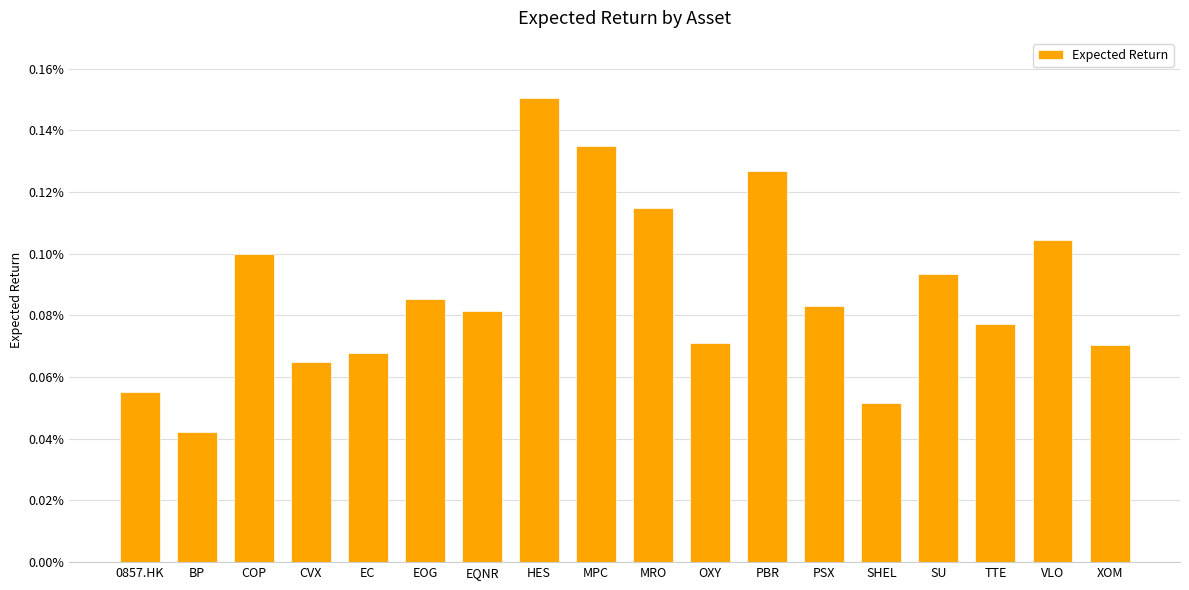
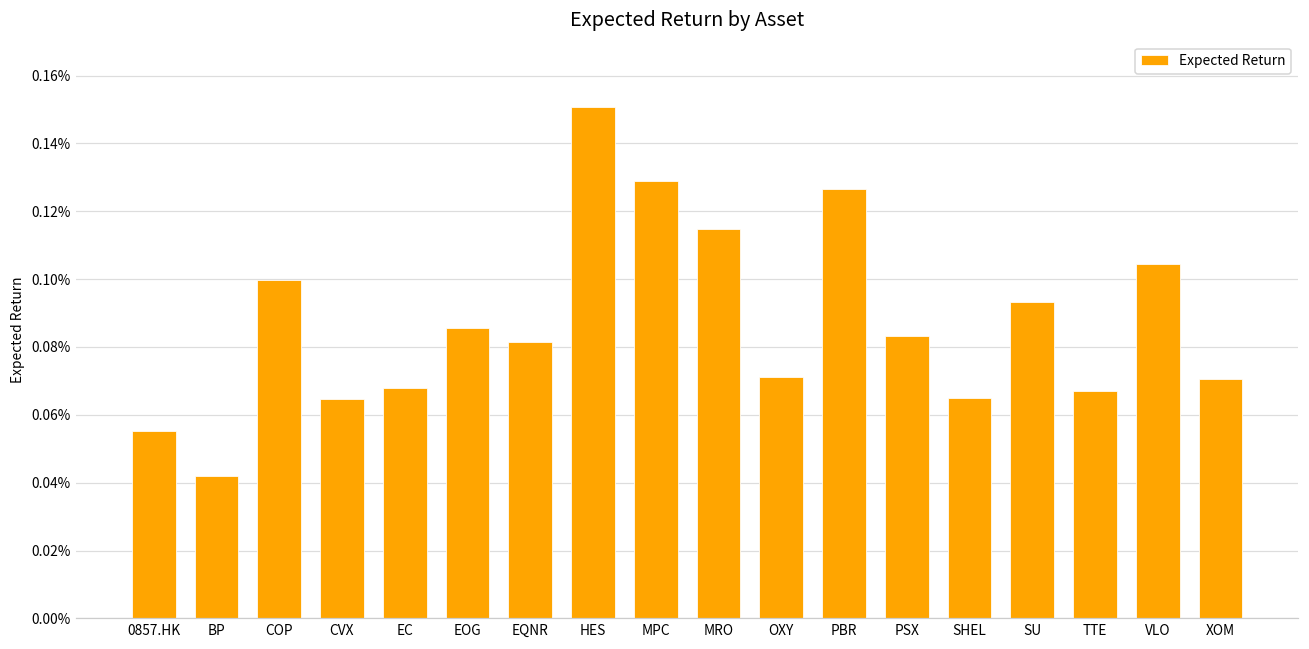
MPC: 0.135% -> 0.129%
SHEL: 0.052% -> 0.065%
TTE: 0.077% -> 0.067%
